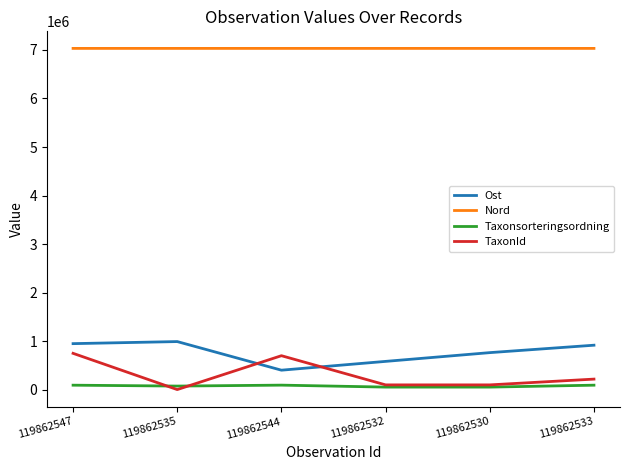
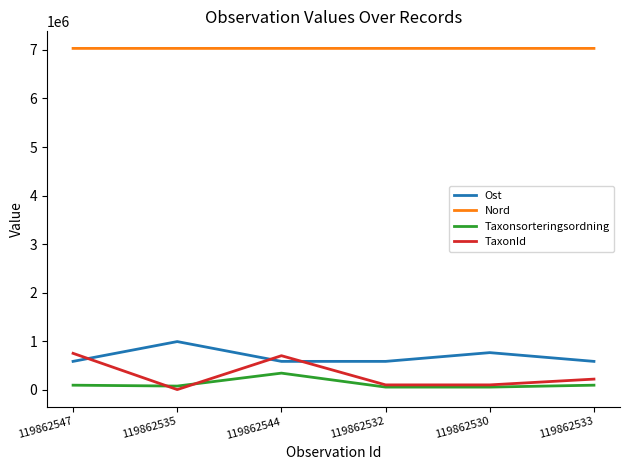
Ost, 119862547: 1000000 -> 600000
Ost, 119862544: 400000 -> 600000
Taxonsorteringsordning, 119862544: 100000 -> 300000
Ost, 119862533: 900000 -> 600000
